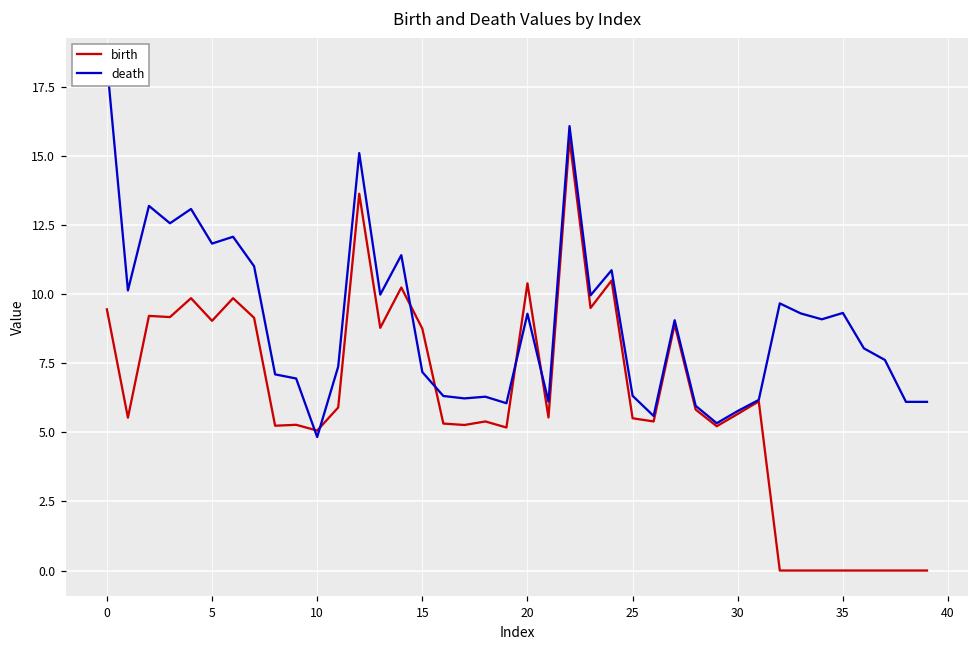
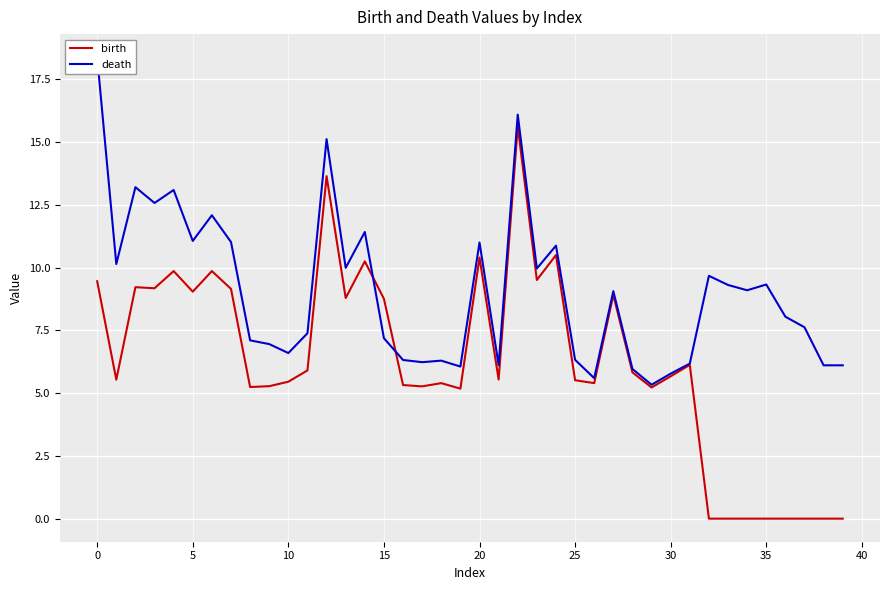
death, 5: 11.8 -> 11.1
birth, 10: 5.1 -> 5.5
death, 10: 4.8 -> 6.6
death, 20: 9.3 -> 11.0
